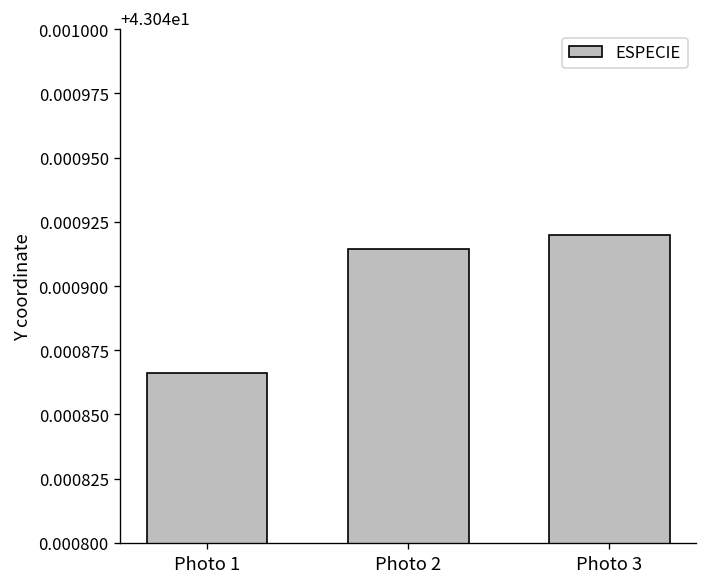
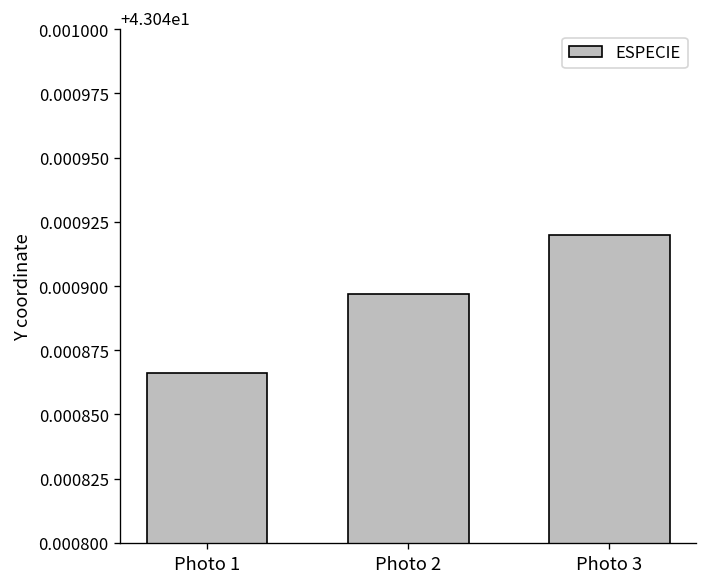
Photo 2: 43.040914 -> 43.040897
